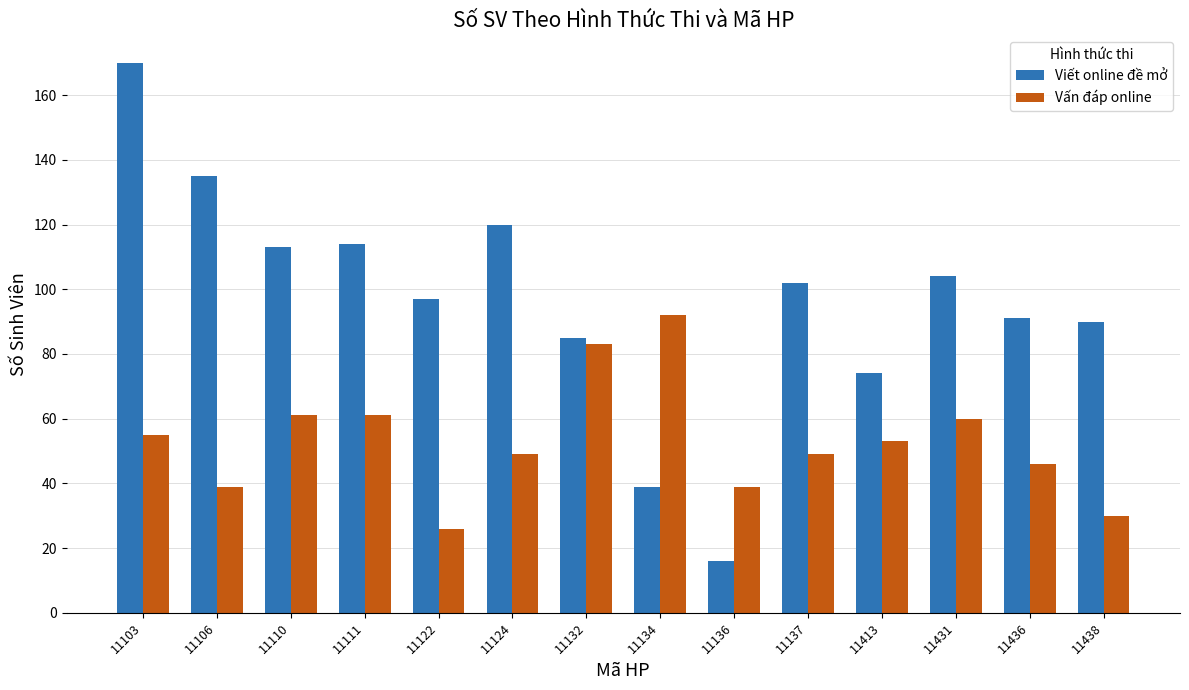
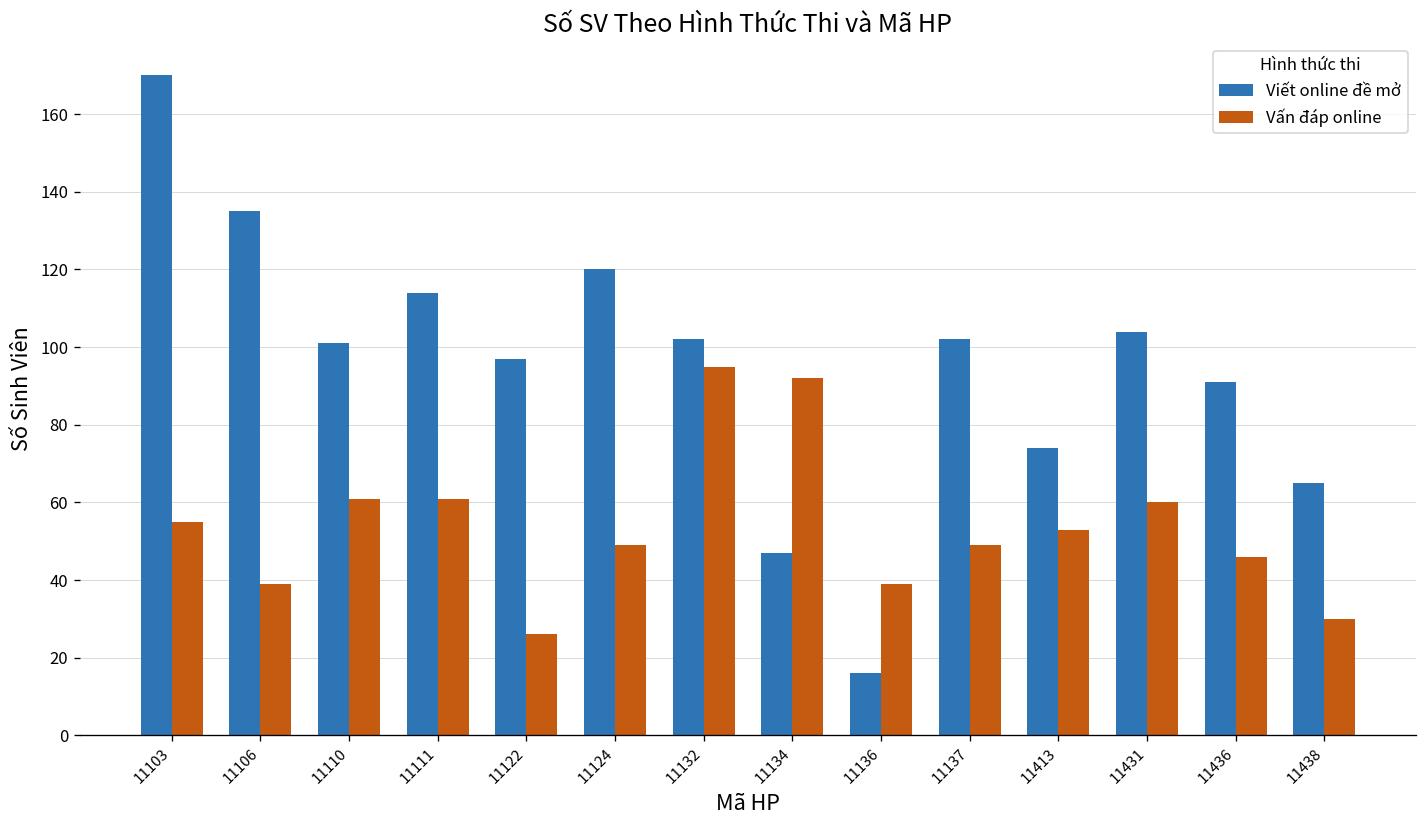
Viết online đề mở, 11110: 113 -> 101
Viết online đề mở, 11132: 85 -> 102
Vấn đáp online, 11132: 83 -> 95
Viết online đề mở, 11134: 39 -> 47
Viết online đề mở, 11438: 90 -> 65
